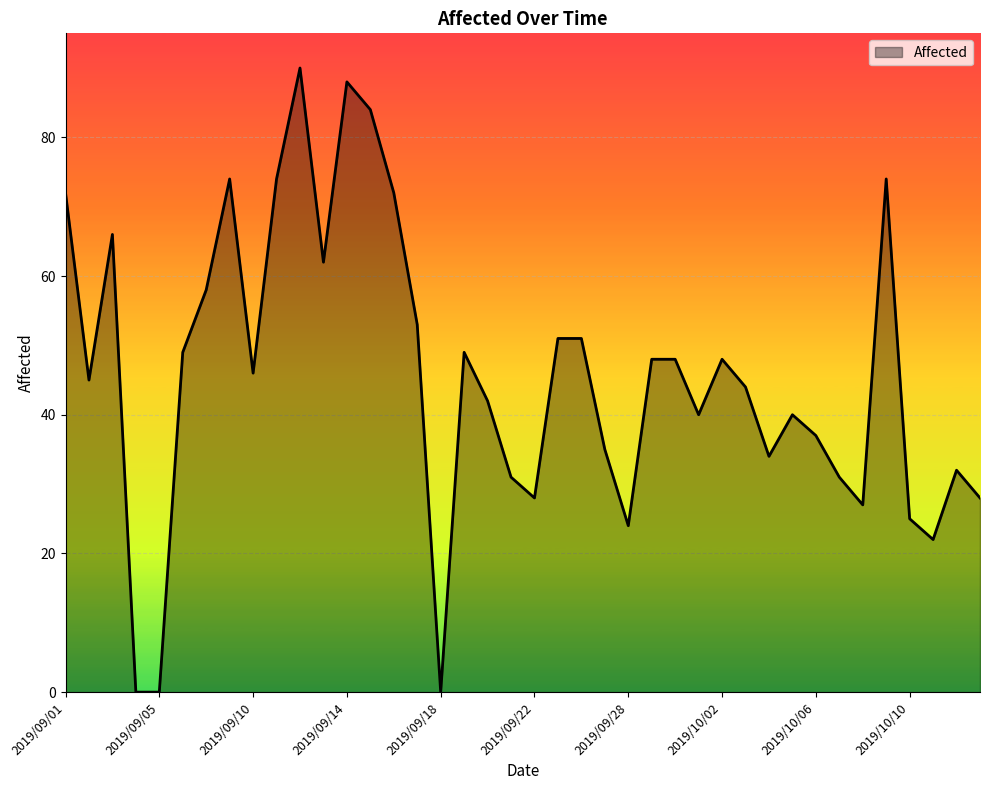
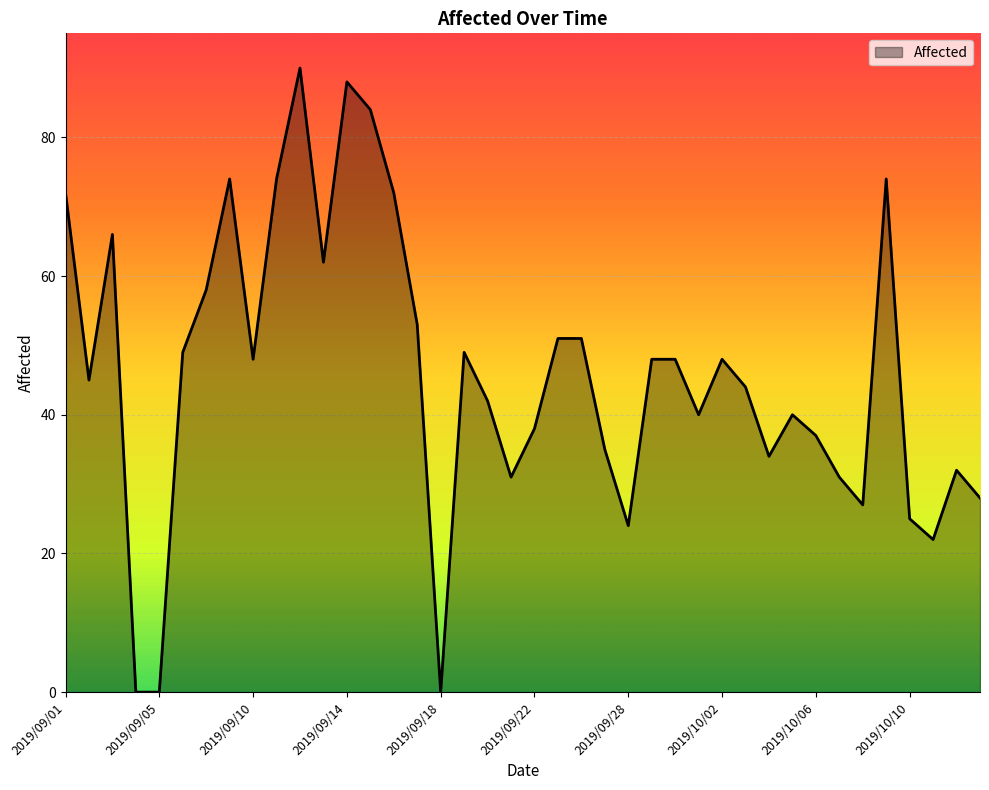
2019/09/10: 46 -> 48
2019/09/22: 28 -> 38
